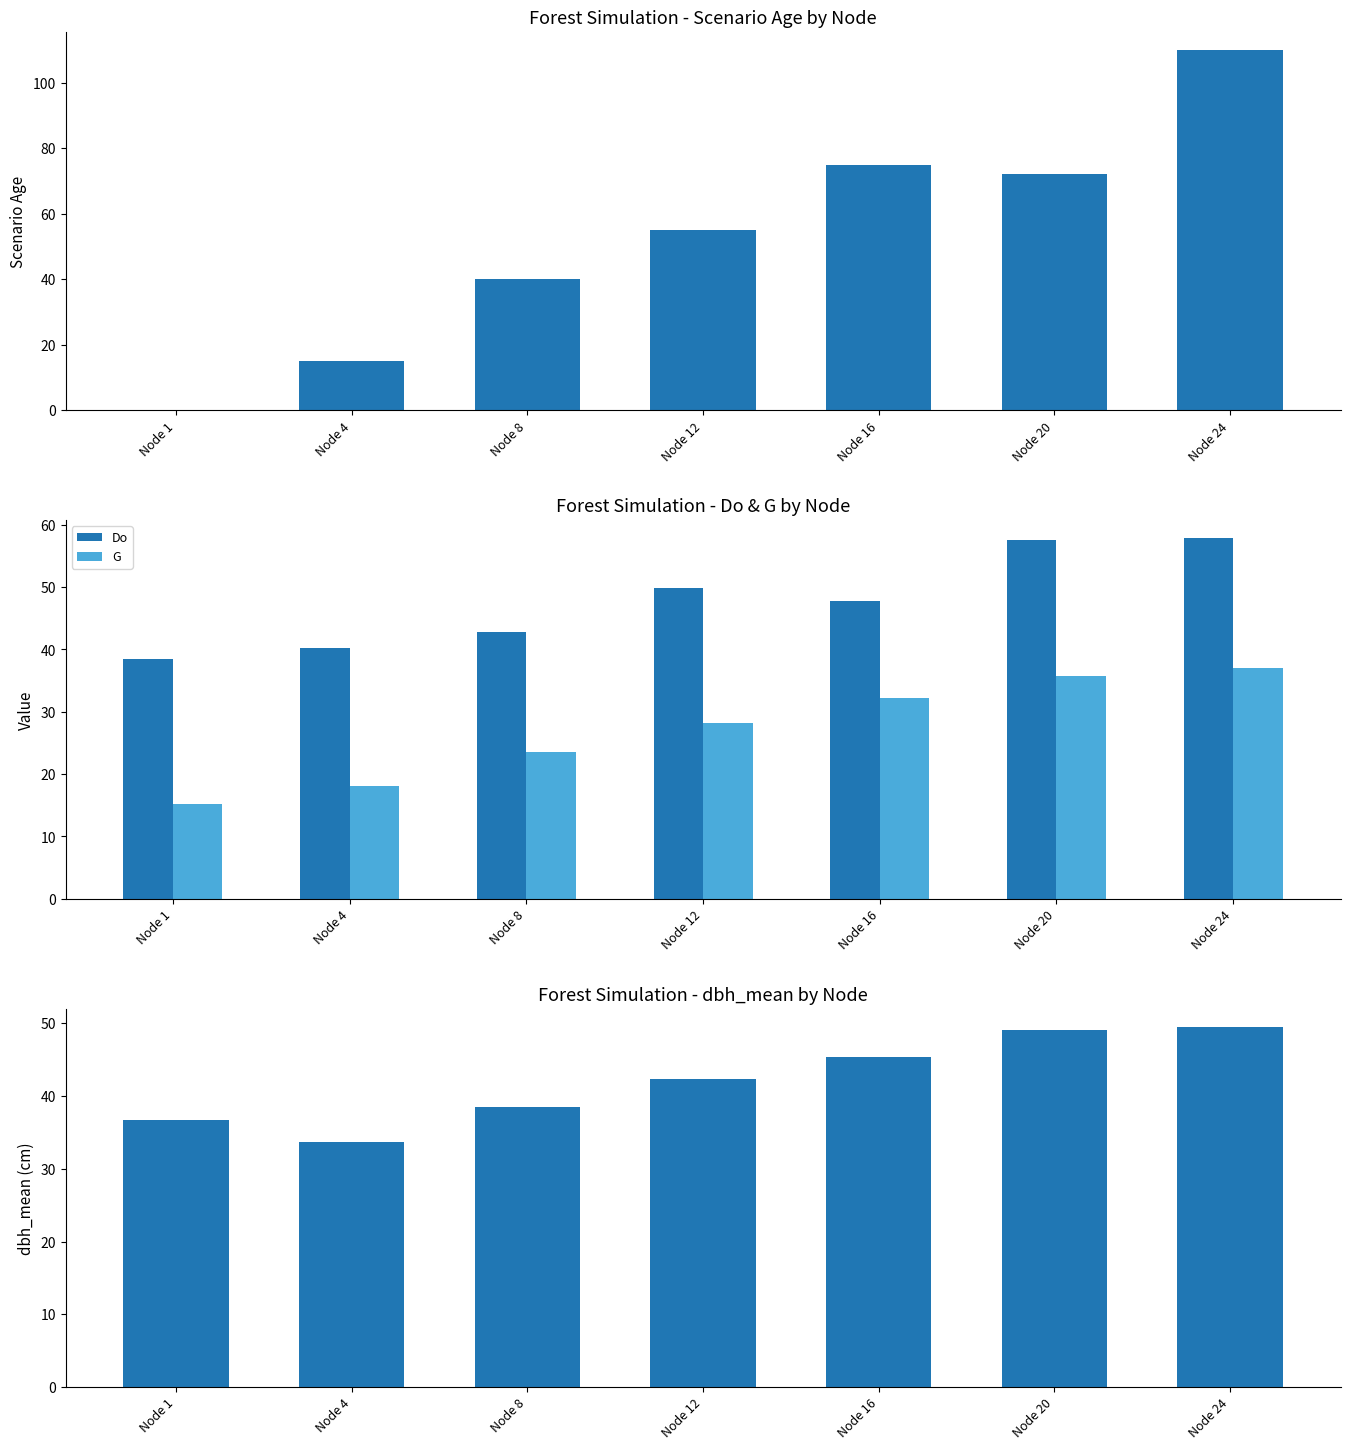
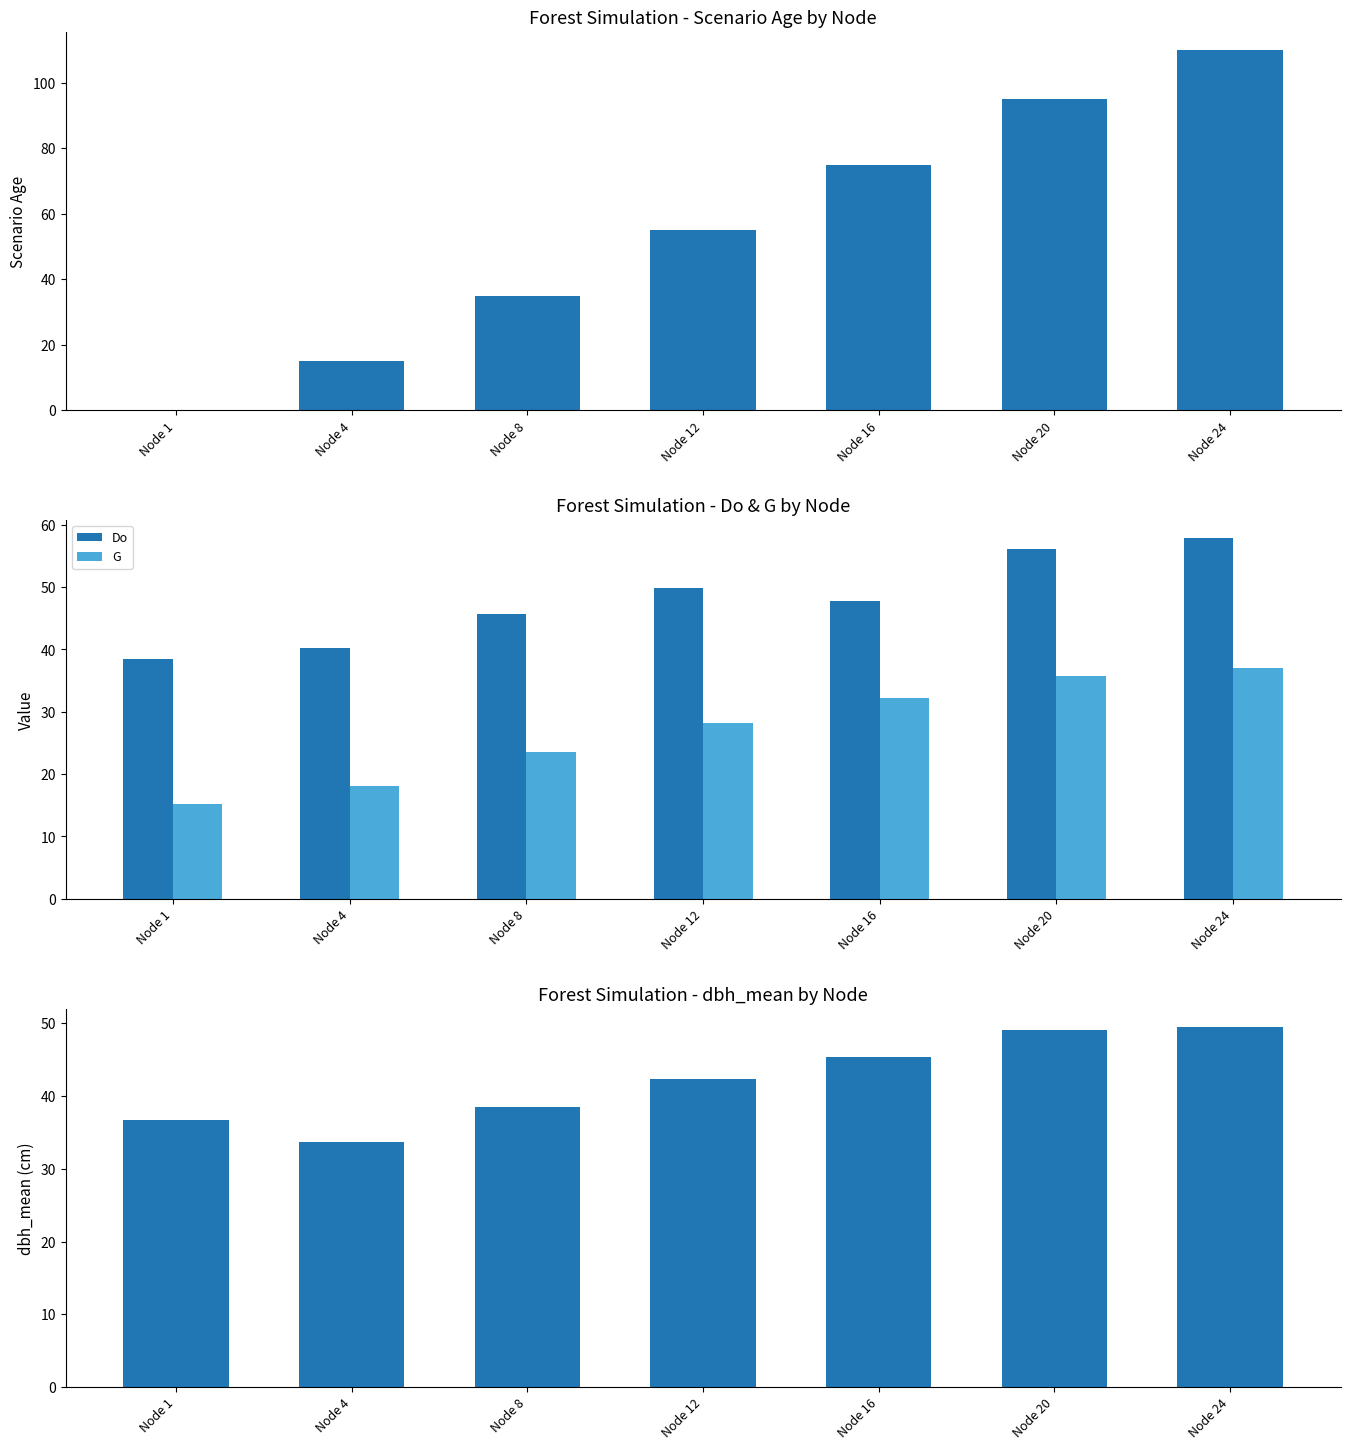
Forest Simulation - Scenario Age by Node, Node 8: 40 -> 35
Forest Simulation - Scenario Age by Node, Node 20: 72 -> 95
Forest Simulation - Do & G by Node, Do, Node 8: 43 -> 46
Forest Simulation - Do & G by Node, Do, Node 20: 58 -> 56
